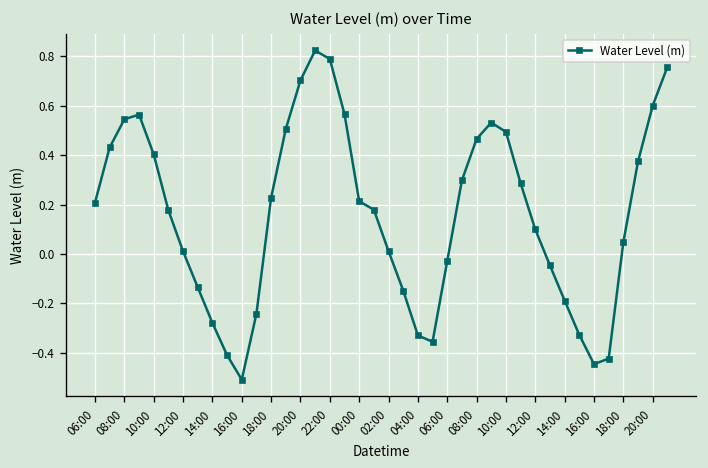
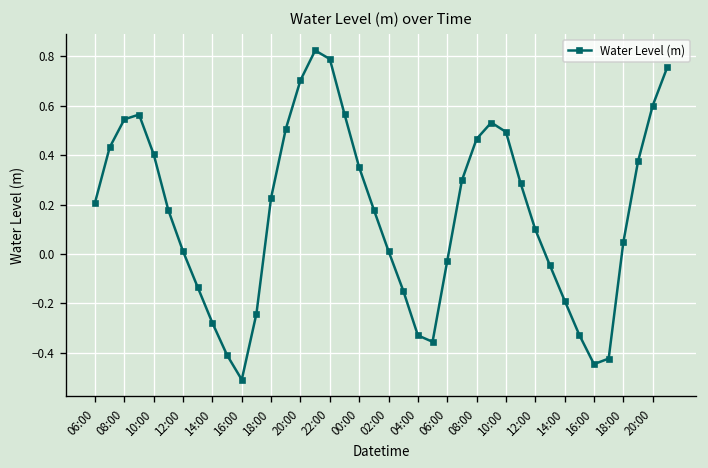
00:00: 0.21 -> 0.35
